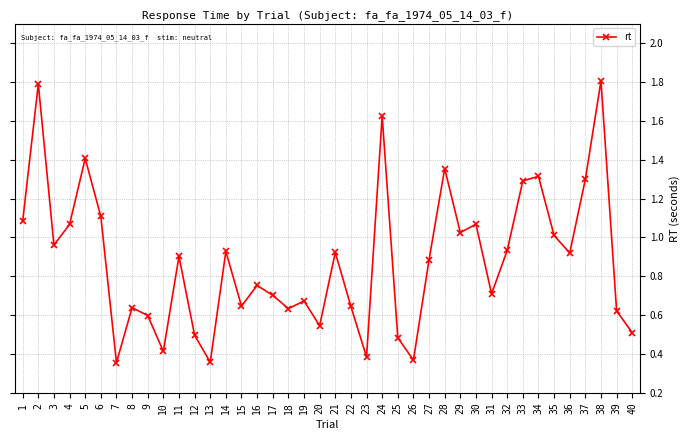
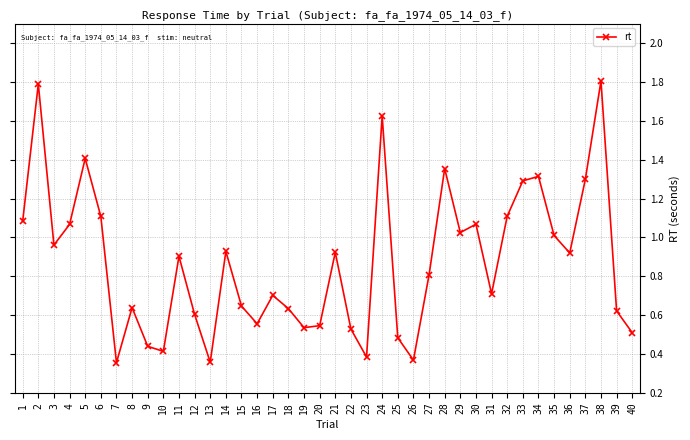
9: 0.60 -> 0.44
12: 0.50 -> 0.60
16: 0.75 -> 0.56
19: 0.67 -> 0.54
22: 0.65 -> 0.53
27: 0.89 -> 0.81
32: 0.93 -> 1.11
